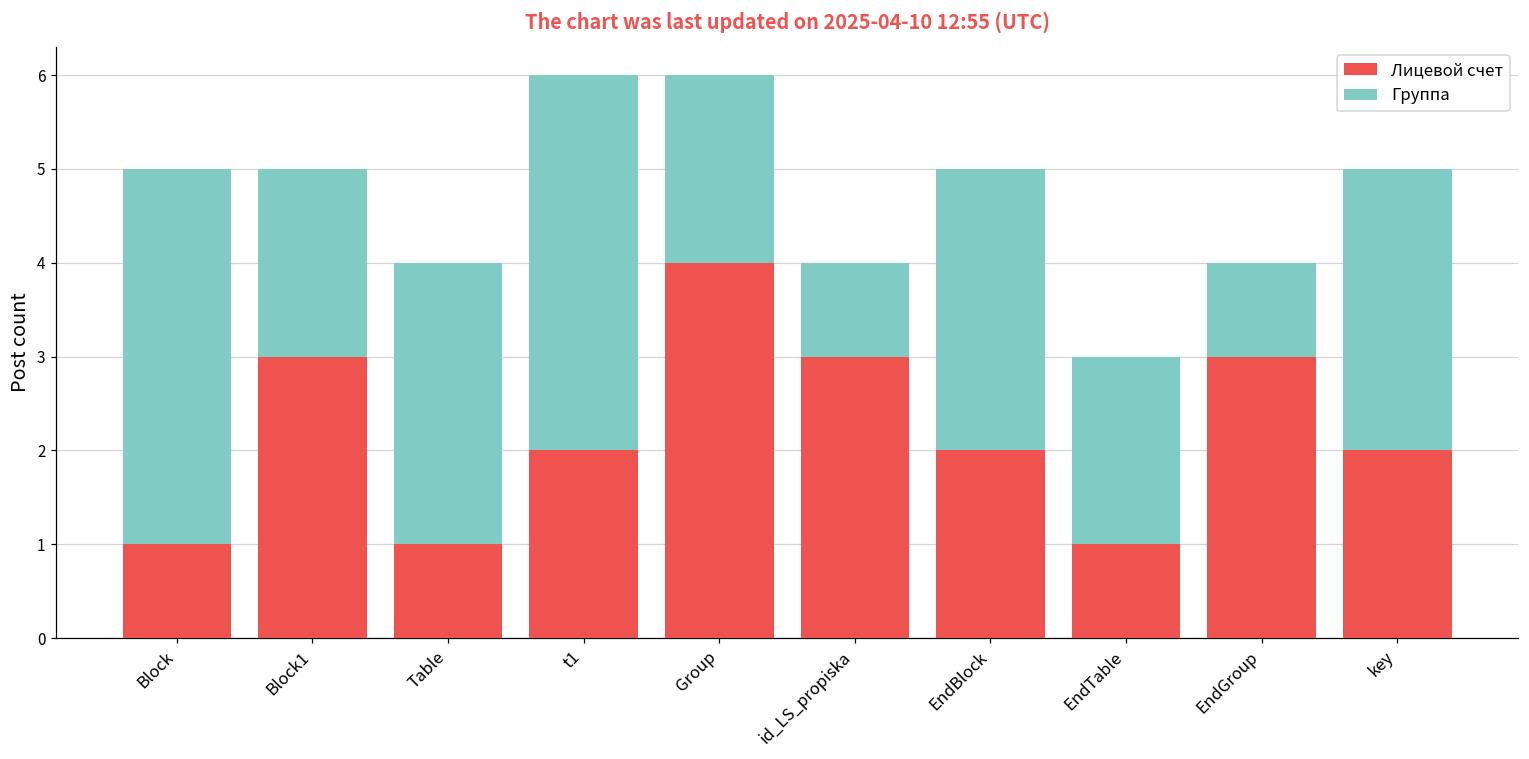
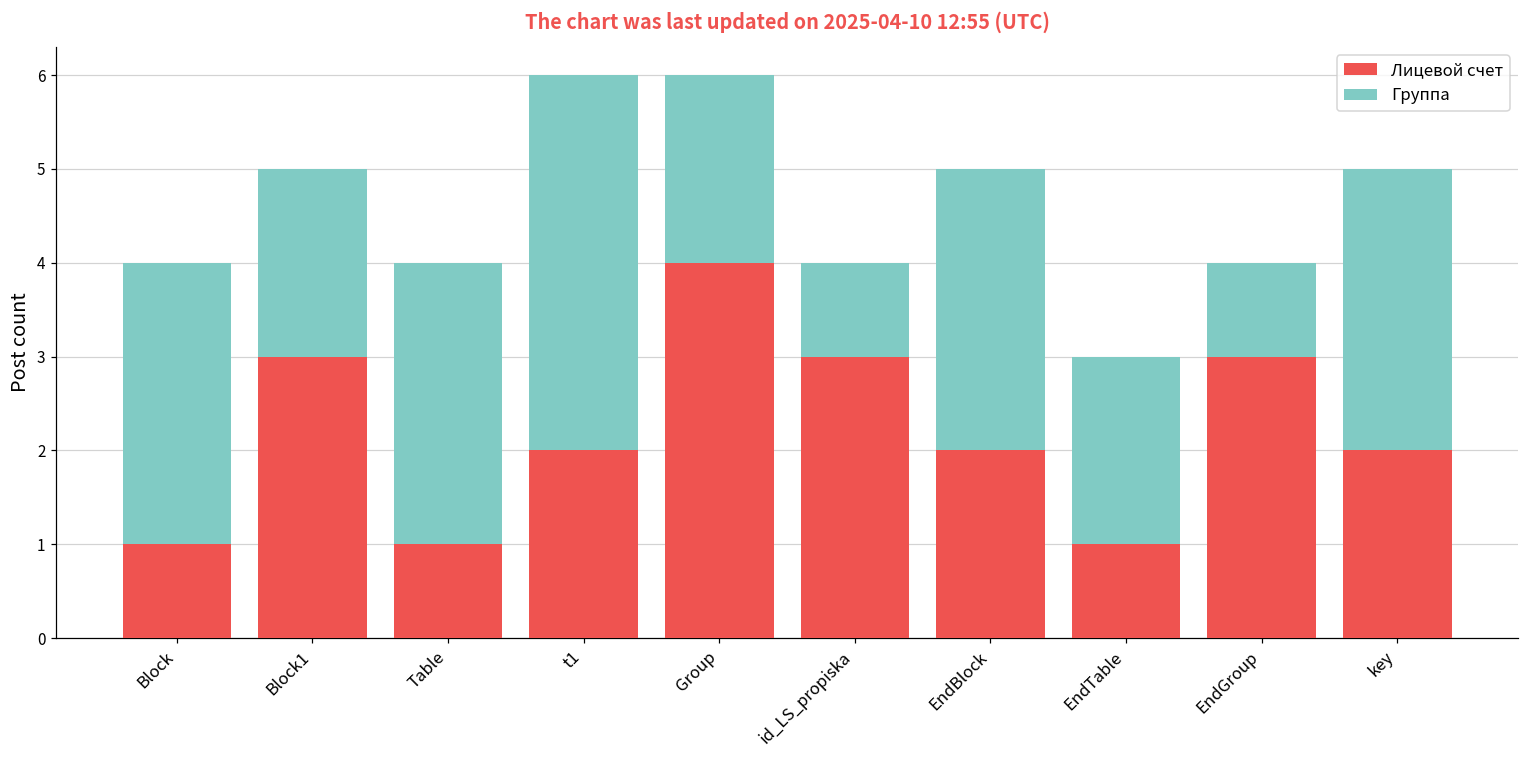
Группа, Block: 4 -> 3
